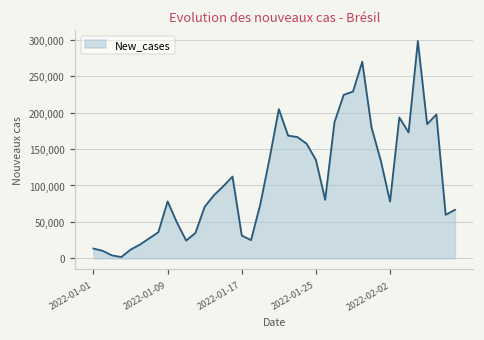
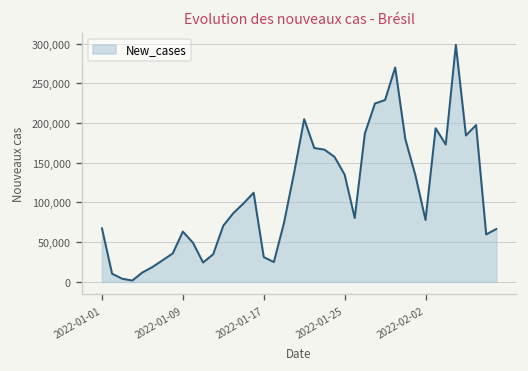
2022-01-01: 10,000 -> 70,000
2022-01-09: 80,000 -> 60,000
